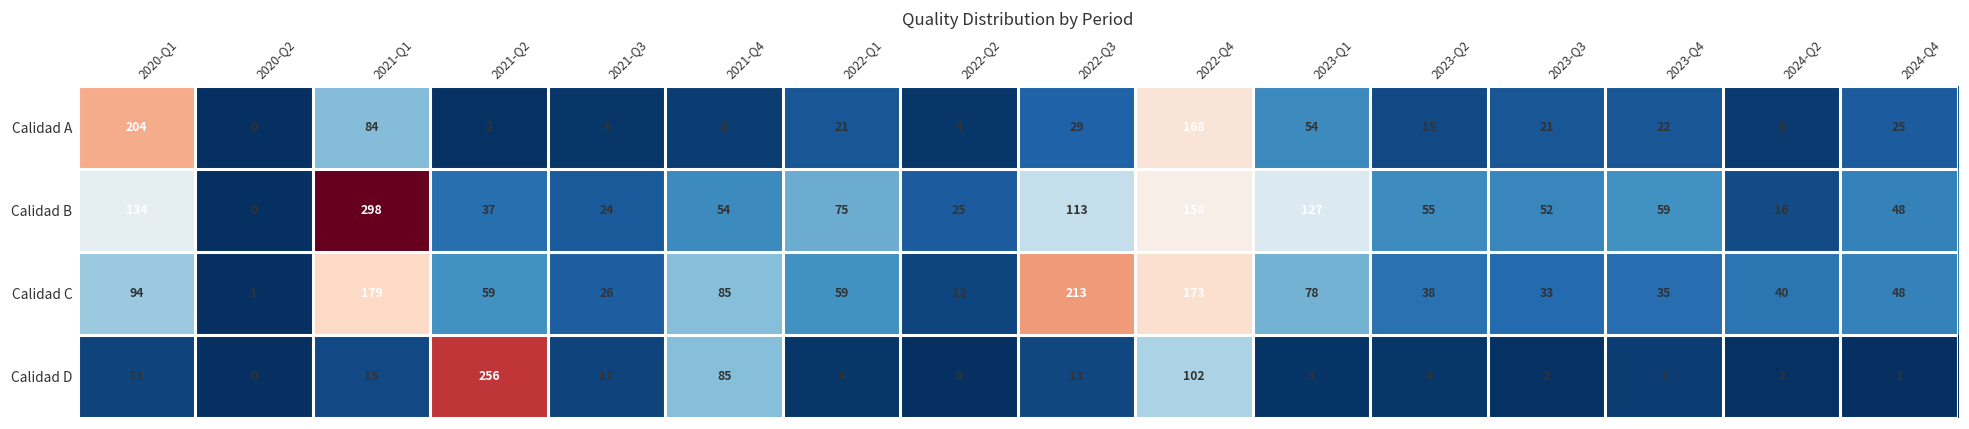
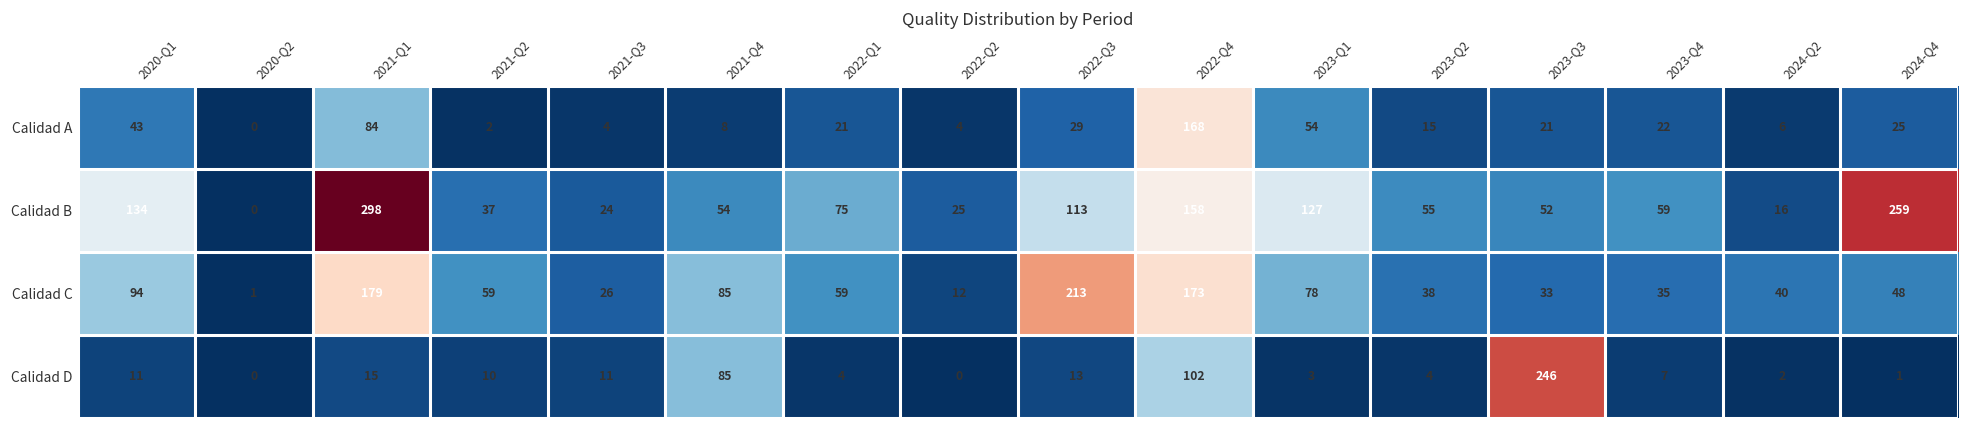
Calidad A, 2020-Q1: 204 -> 43
Calidad B, 2024-Q4: 48 -> 259
Calidad D, 2021-Q2: 256 -> 10
Calidad D, 2023-Q3: 2 -> 246
